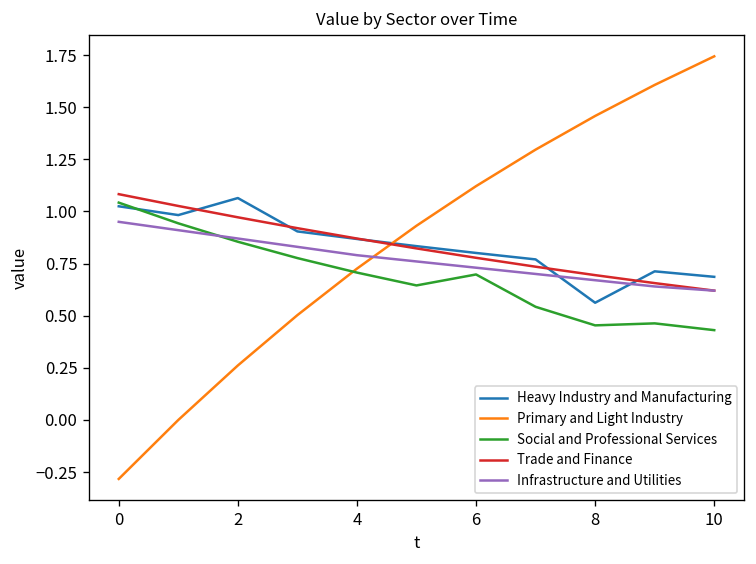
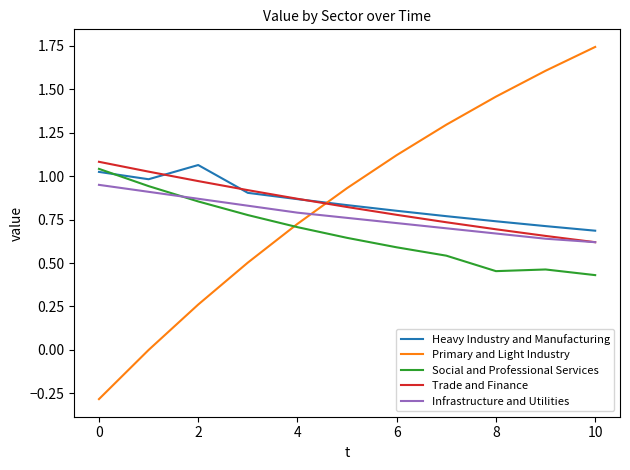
Social and Professional Services, 6: 0.70 -> 0.59
Heavy Industry and Manufacturing, 8: 0.56 -> 0.74
